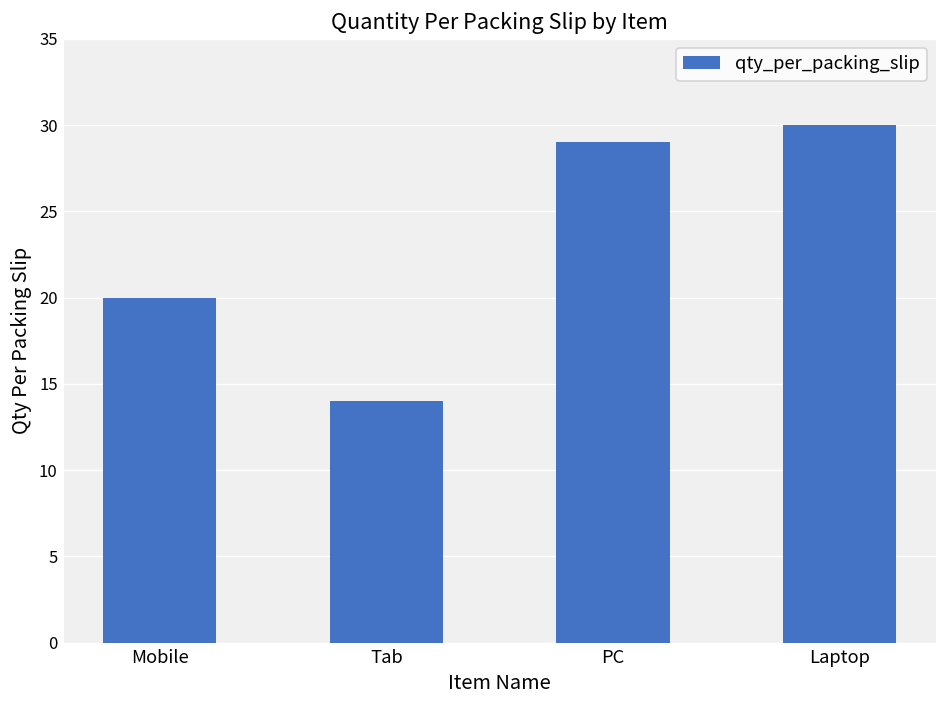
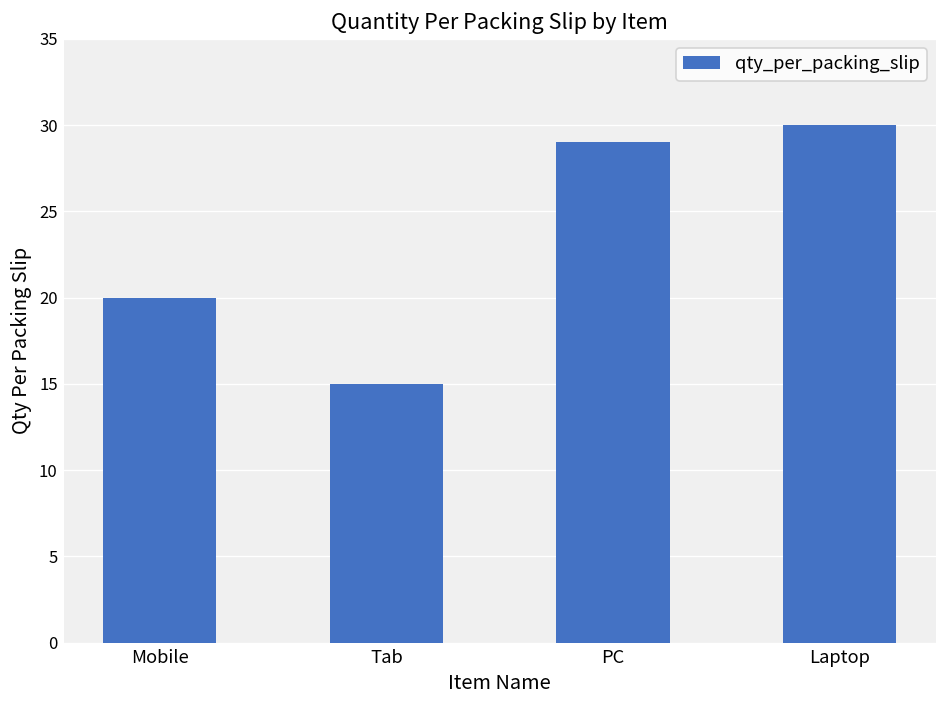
Tab: 14 -> 15
